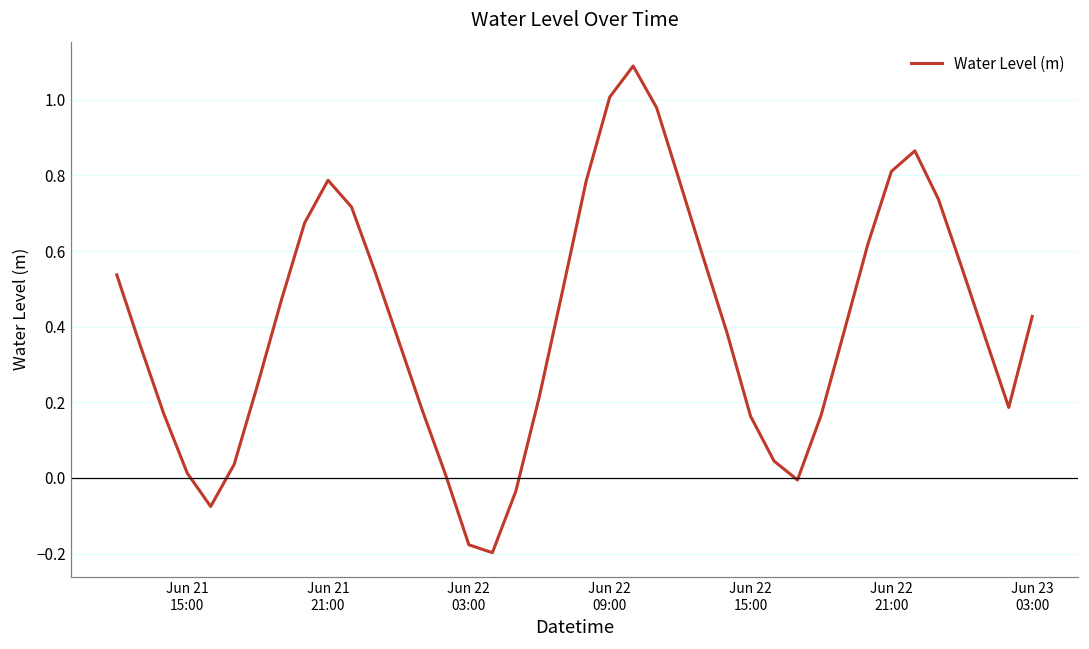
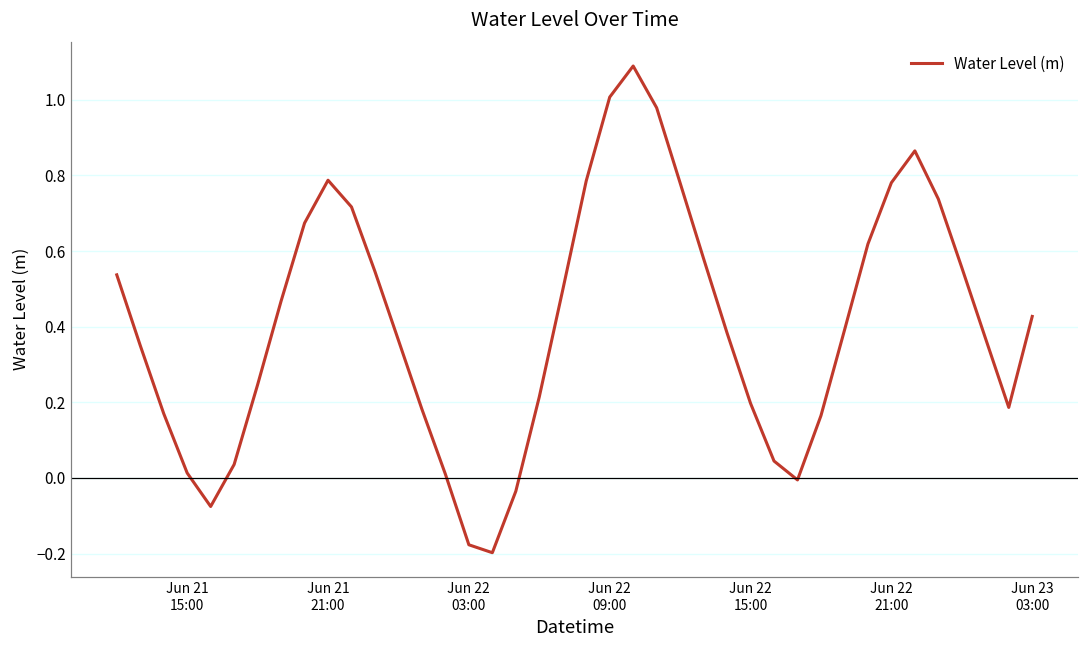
Jun 22 15:00: 0.16 -> 0.20
Jun 22 21:00: 0.81 -> 0.78
